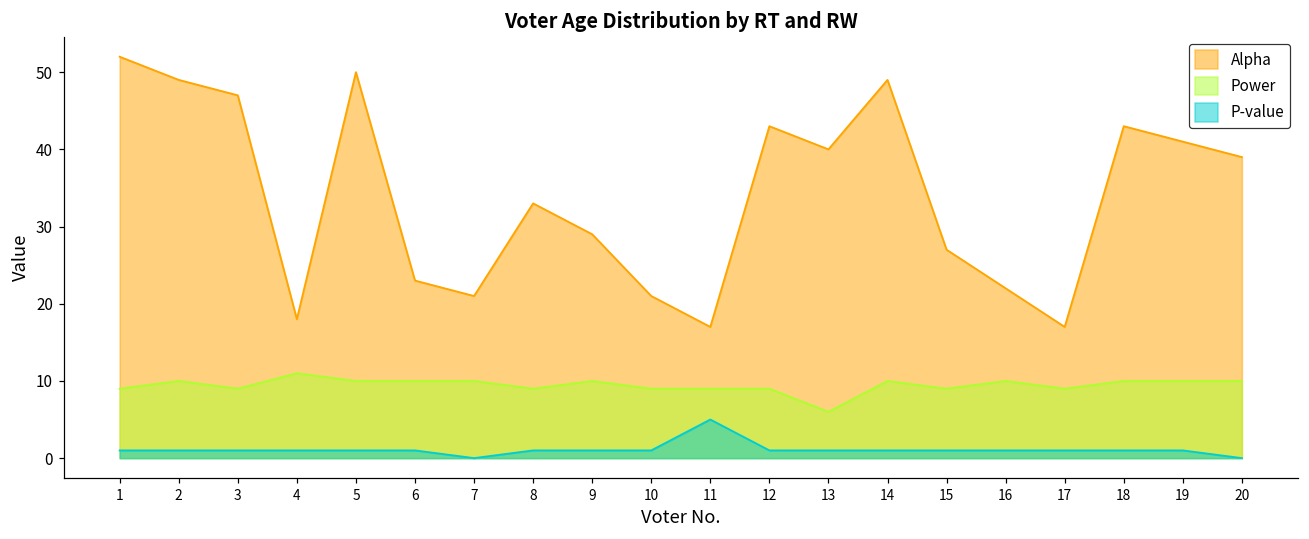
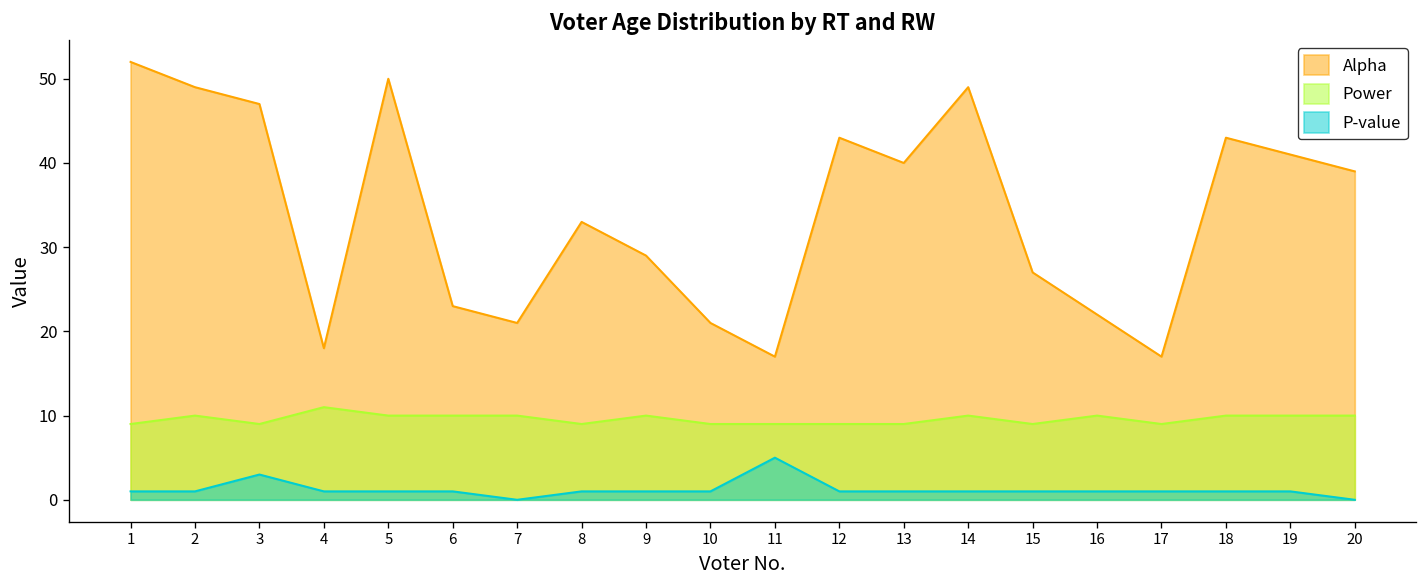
P-value, 3: 1 -> 3
Power, 13: 6 -> 9
